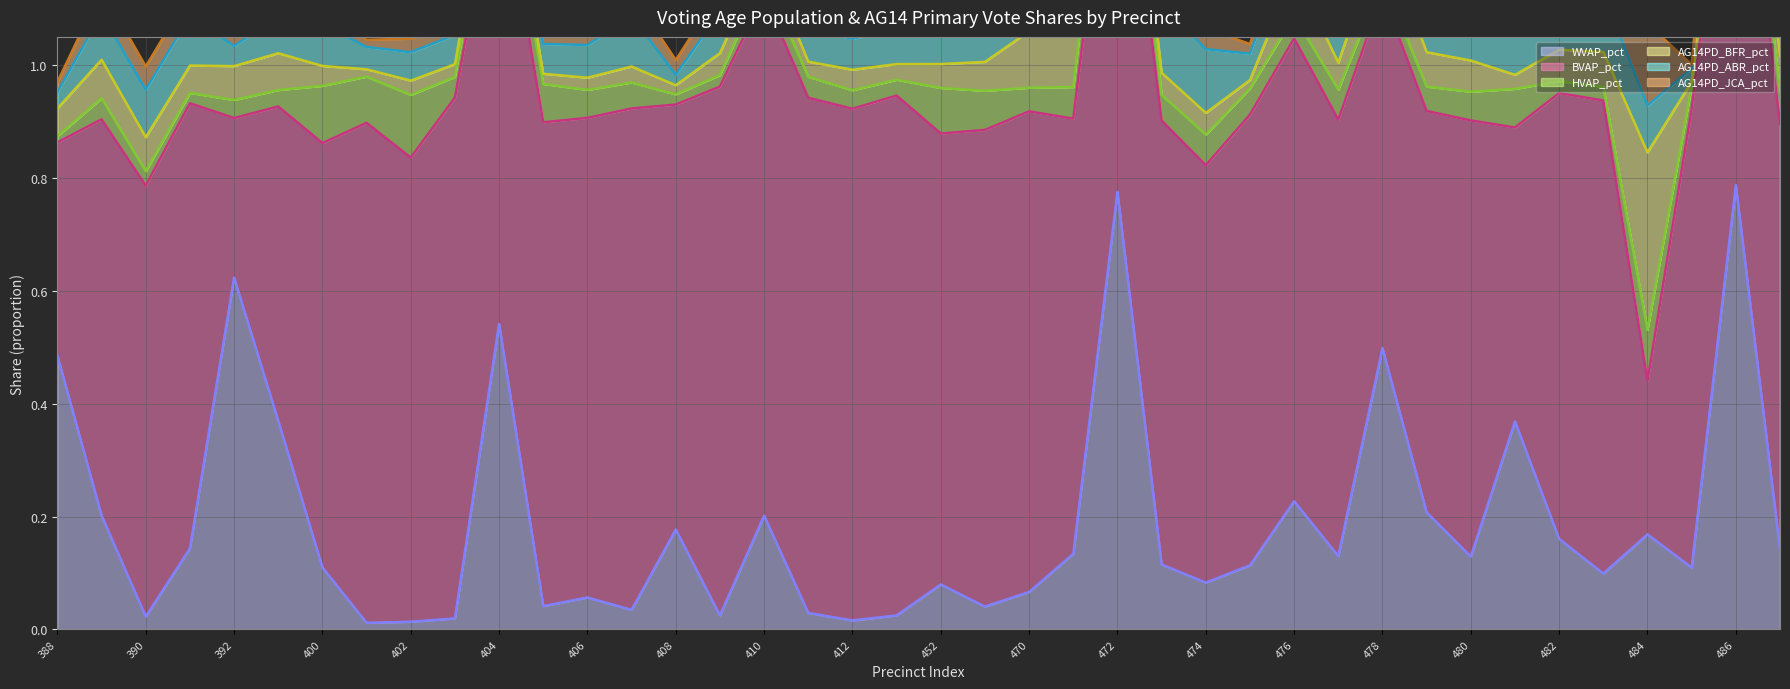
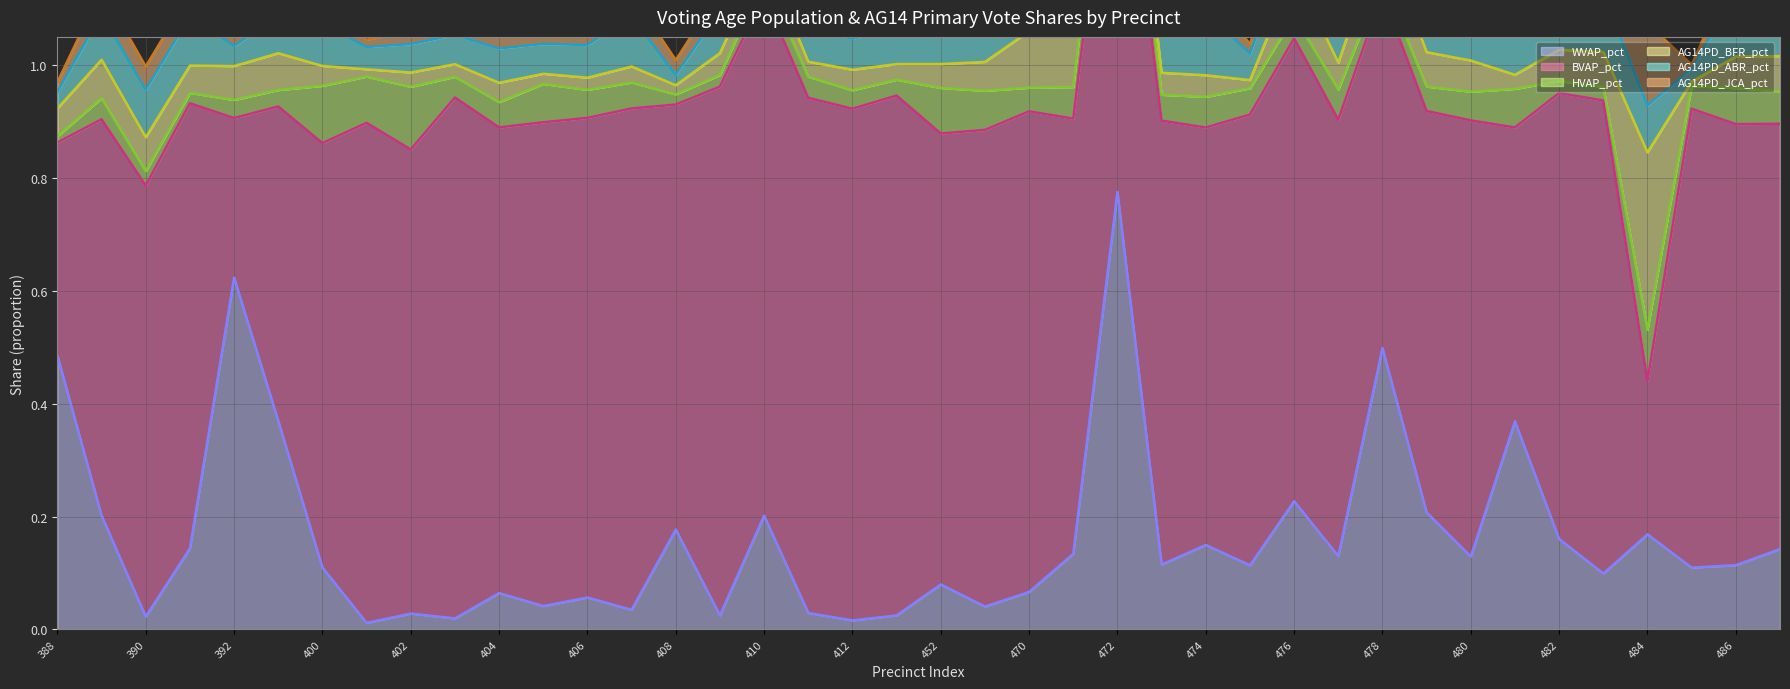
WVAP_pct, 402: 0.01 -> 0.03
WVAP_pct, 404: 0.54 -> 0.06
WVAP_pct, 474: 0.08 -> 0.15
WVAP_pct, 486: 0.79 -> 0.11
